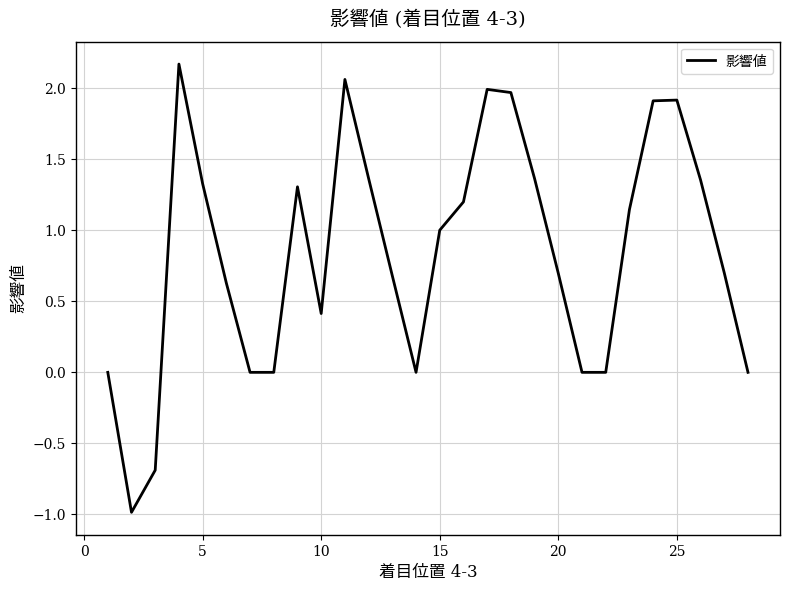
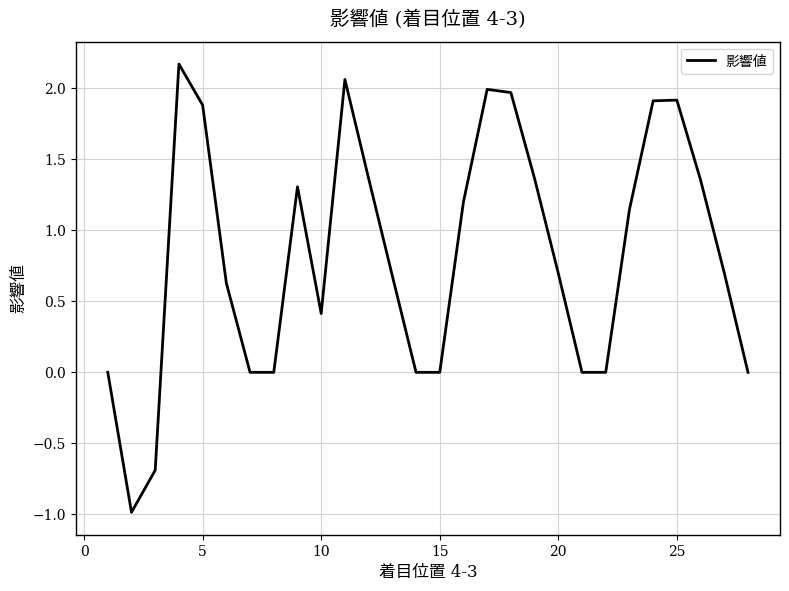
5: 1.33 -> 1.88
15: 1 -> 0
